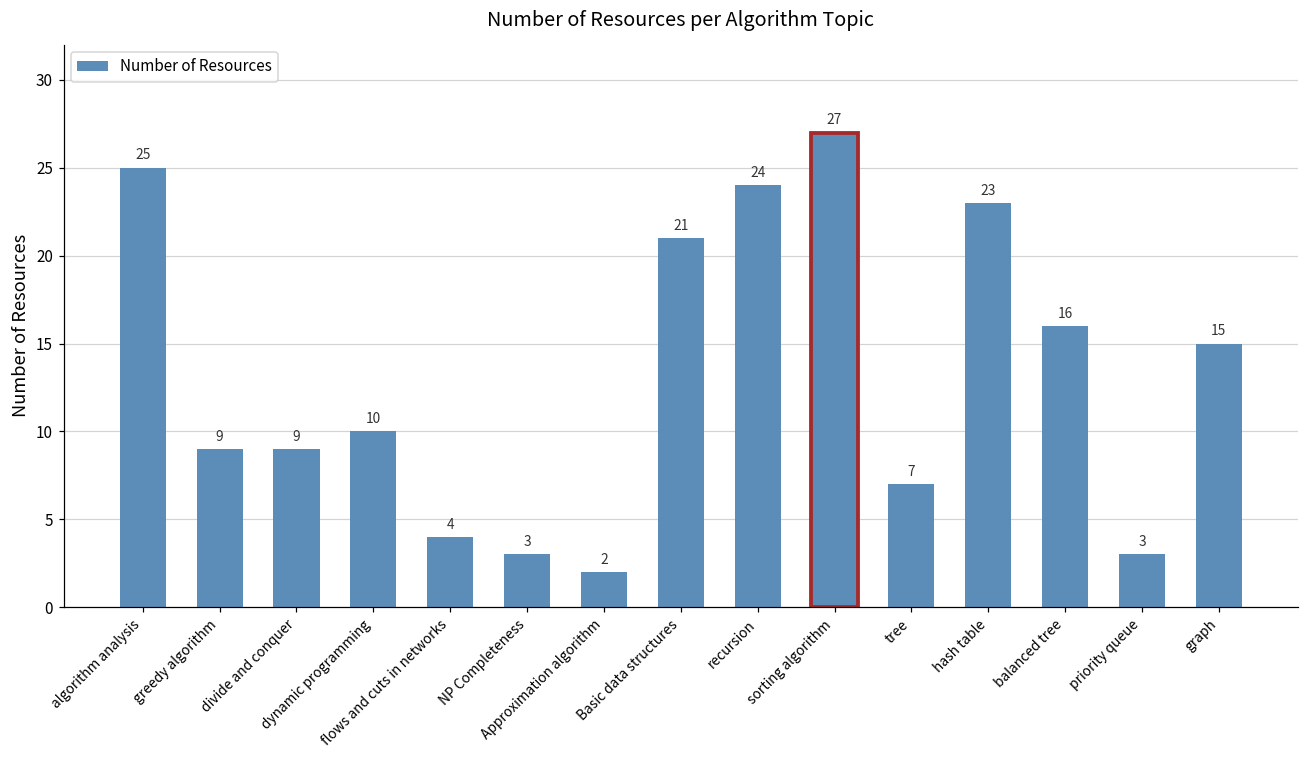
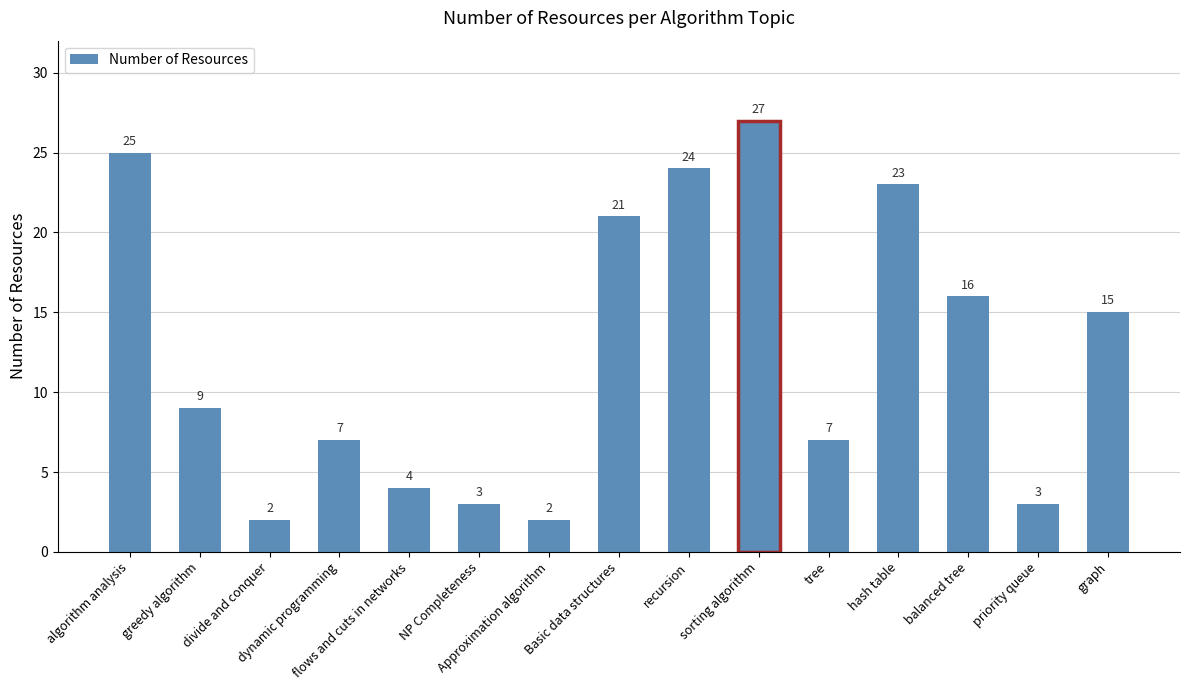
divide and conquer: 9 -> 2
dynamic programming: 10 -> 7
